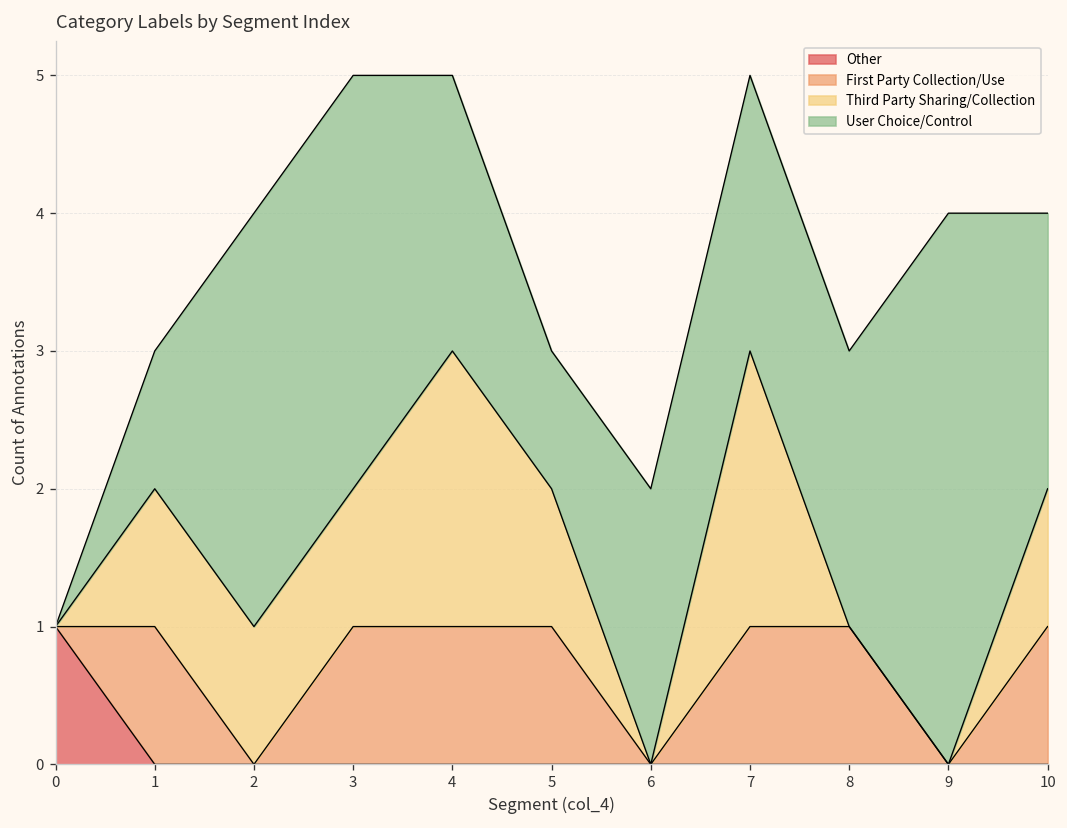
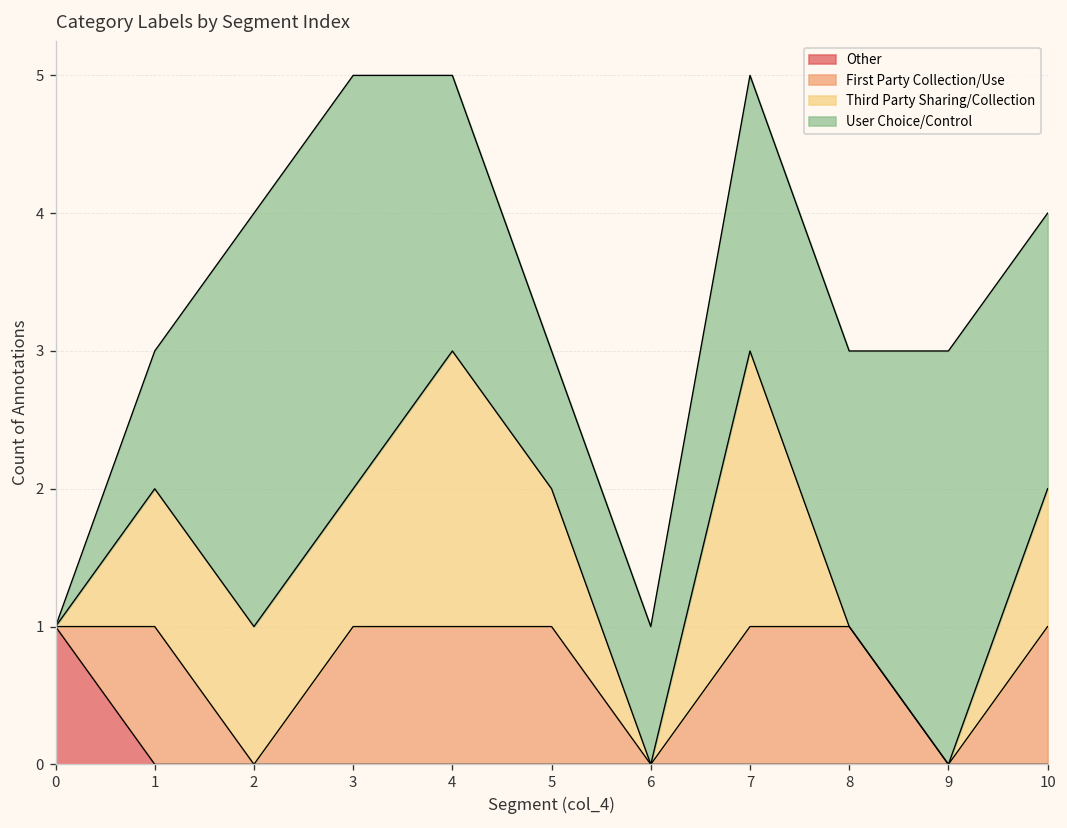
User Choice/Control, 6: 2 -> 1
User Choice/Control, 9: 4 -> 3
